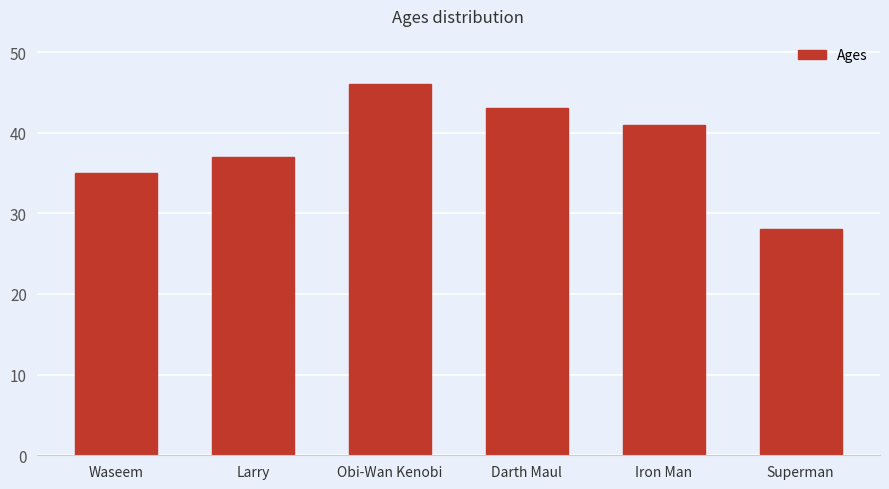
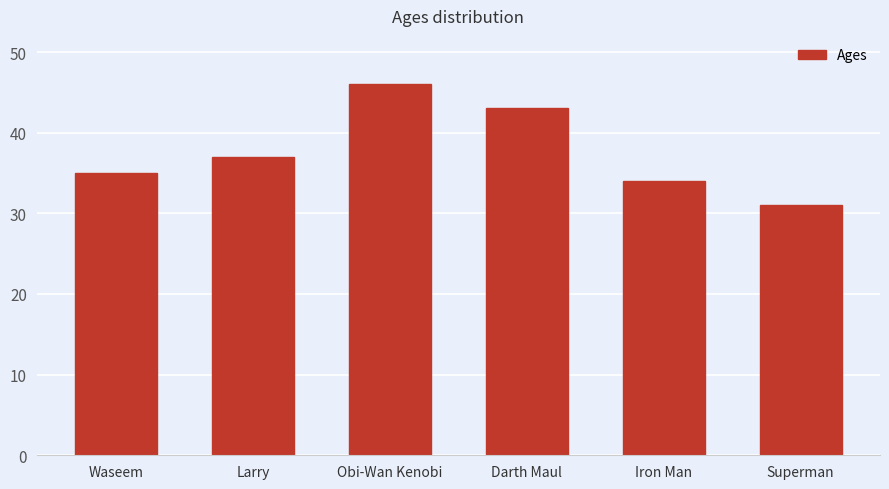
Iron Man: 41 -> 34
Superman: 28 -> 31
